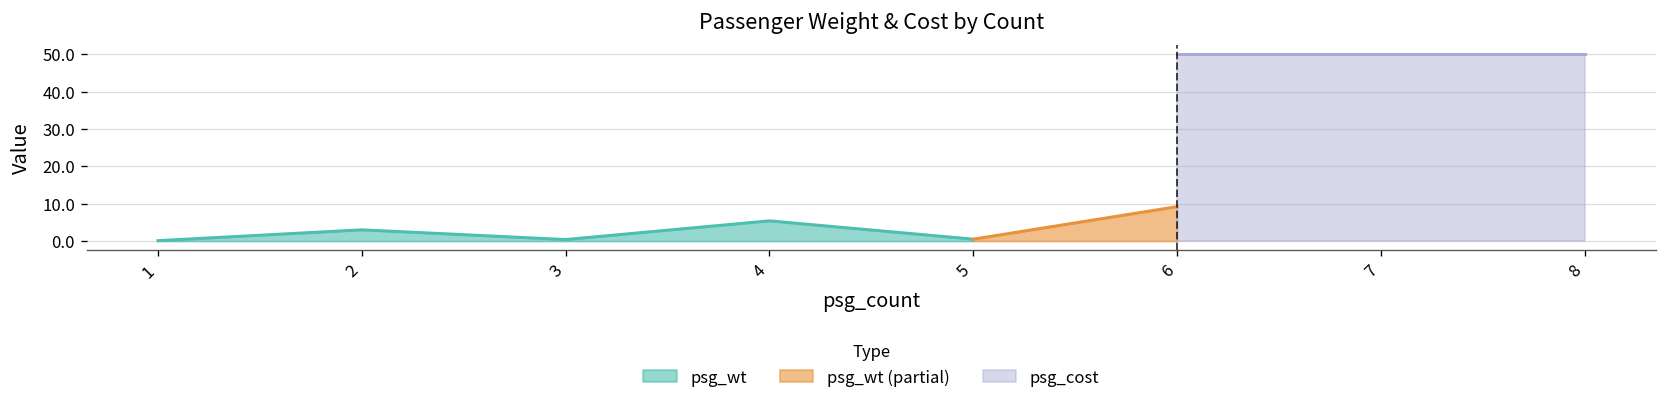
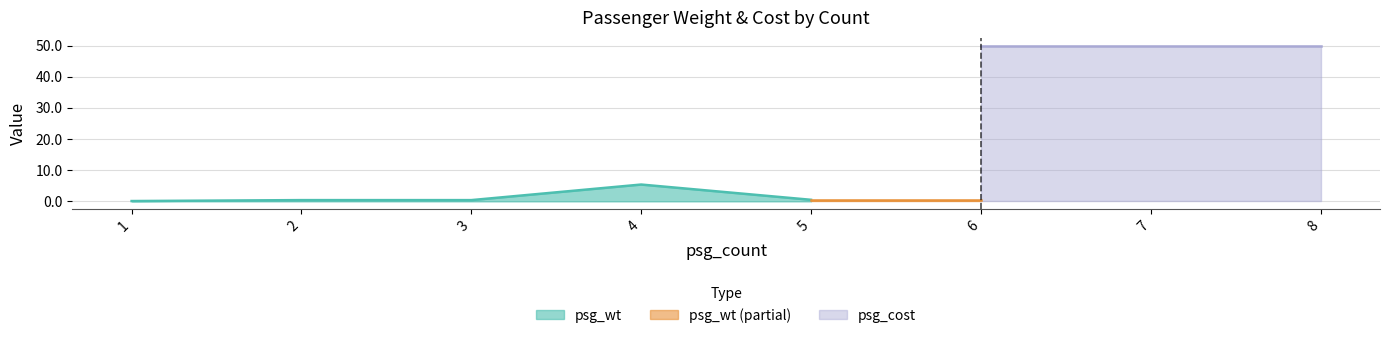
psg_wt, 2: 3 -> 0
psg_wt (partial), 6: 9 -> 1
